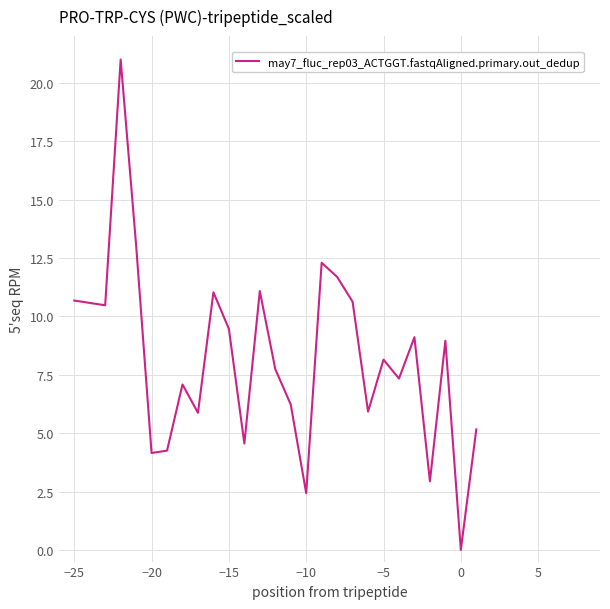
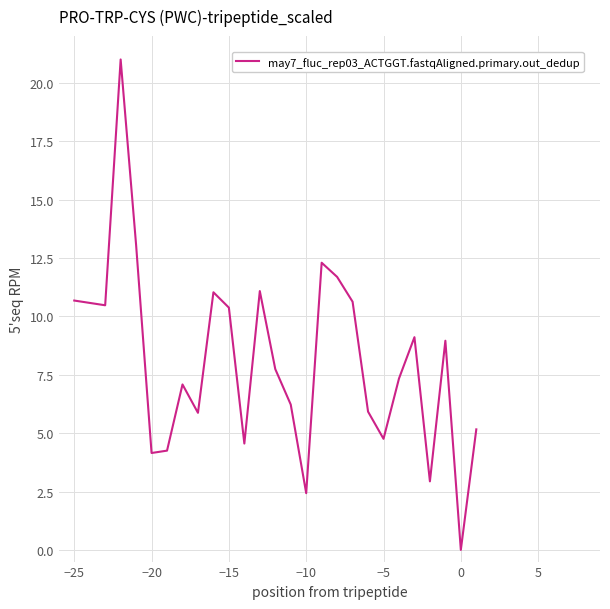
−15: 9.5 -> 10.4
−5: 8.1 -> 4.8
